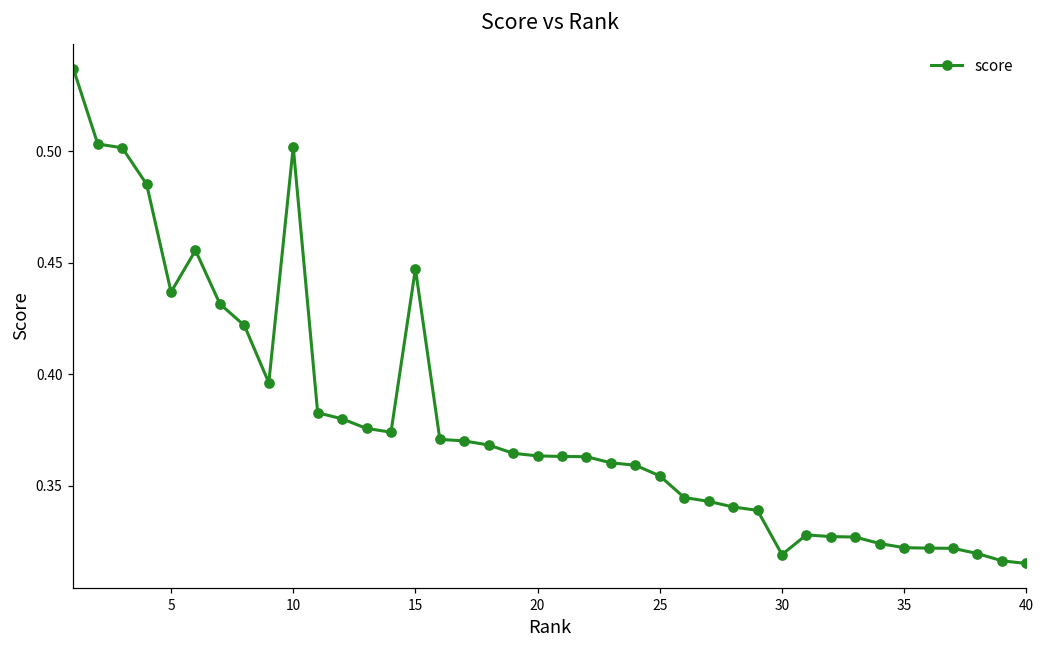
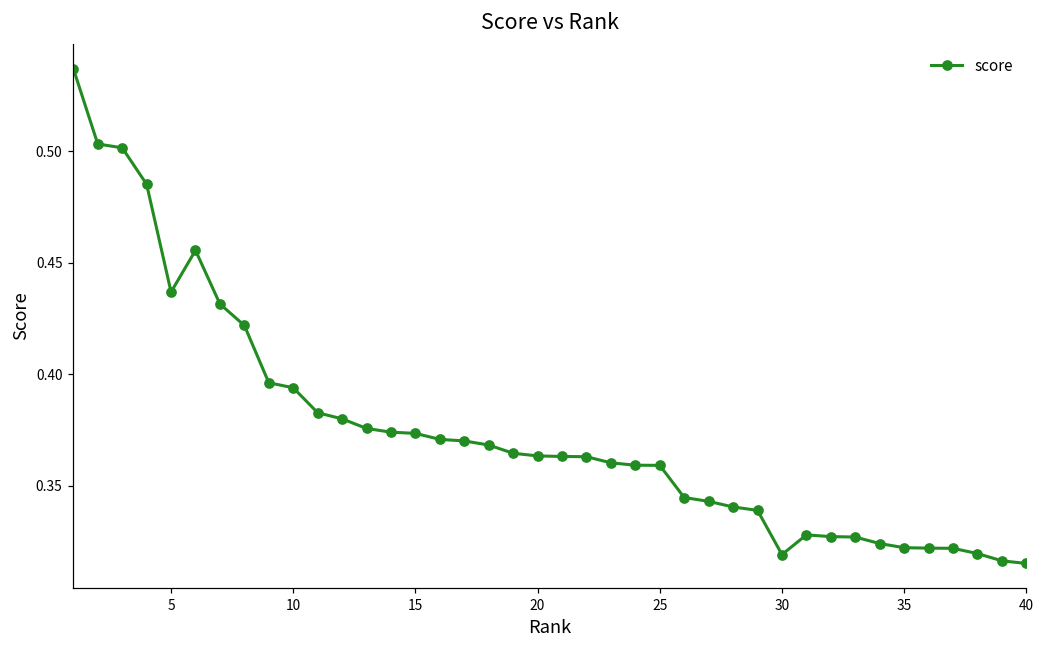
10: 0.502 -> 0.394
15: 0.447 -> 0.374
25: 0.355 -> 0.359
